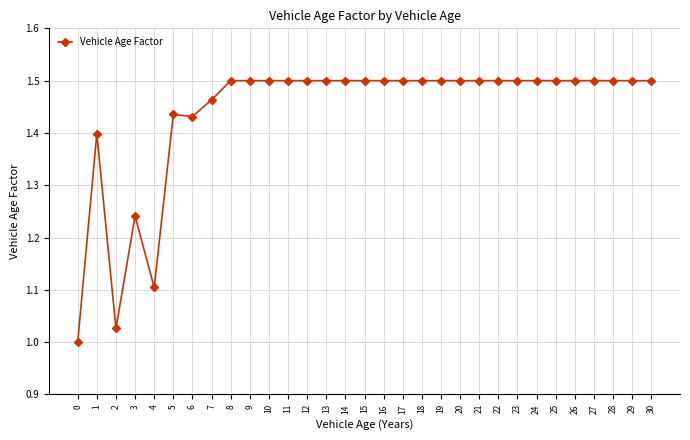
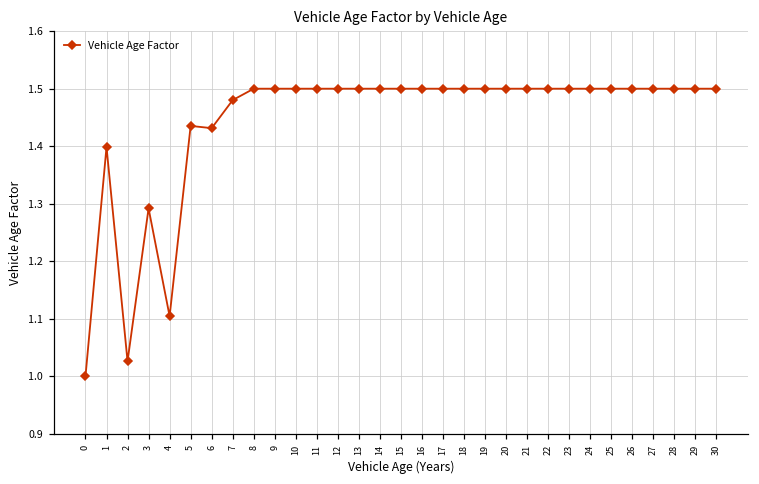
3: 1.24 -> 1.29
7: 1.46 -> 1.48
